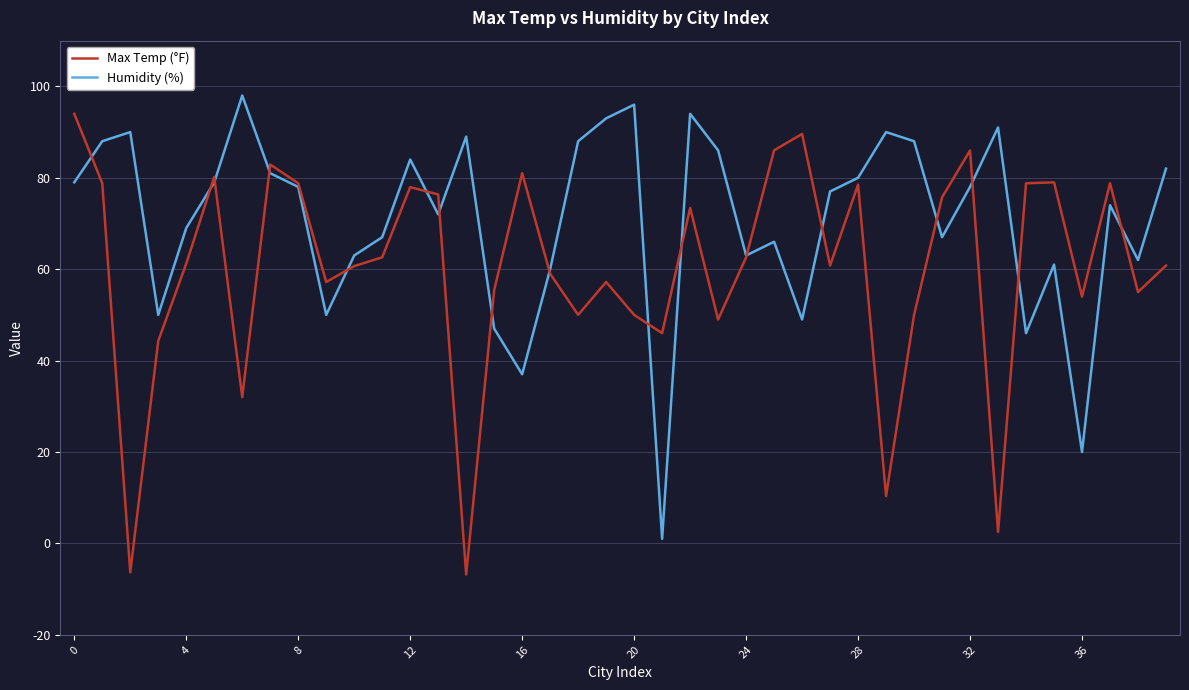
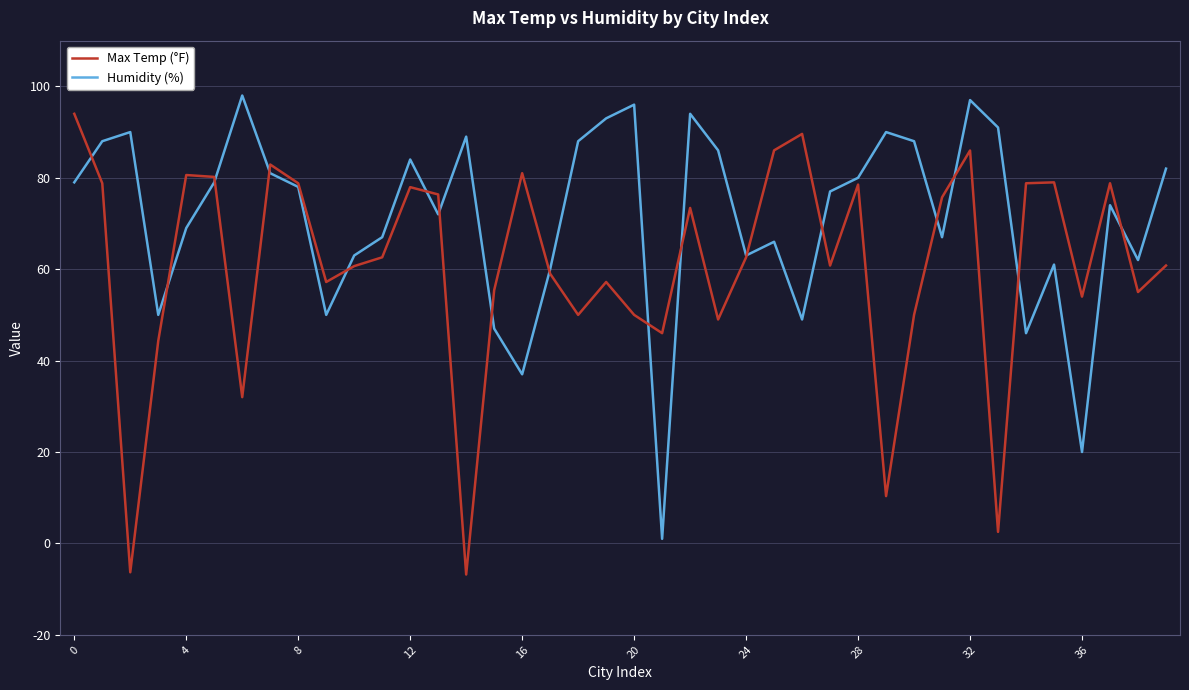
Max Temp (°F), 4: 61 -> 81
Humidity (%), 32: 78 -> 97
